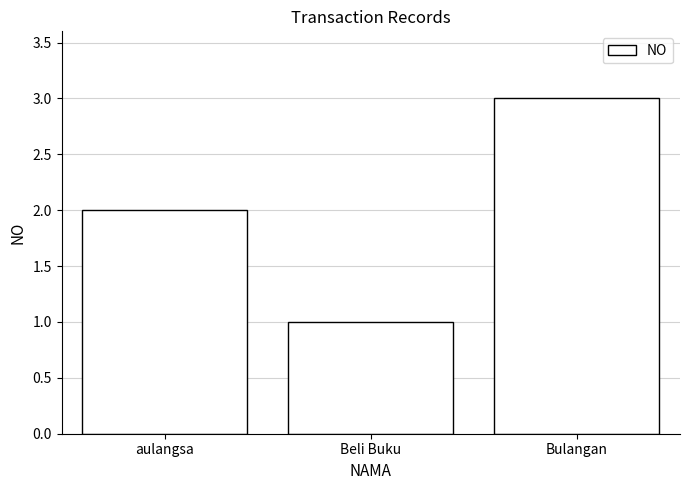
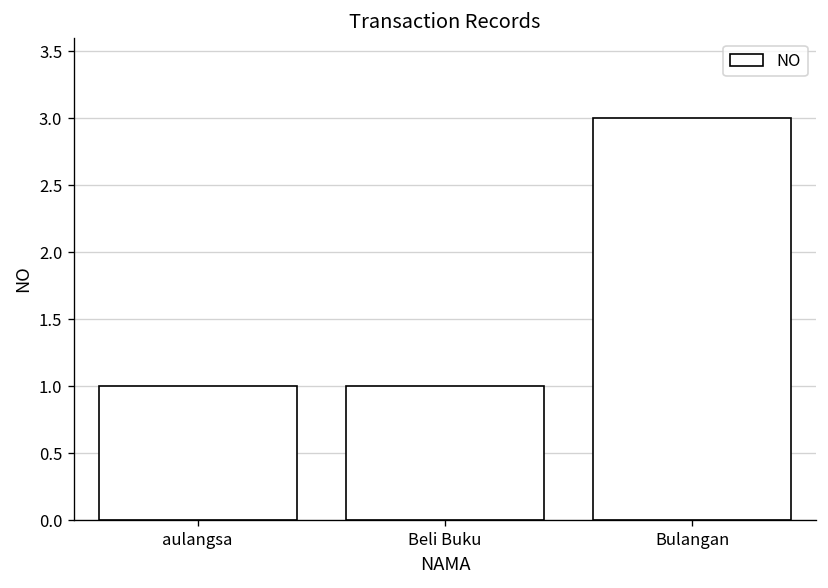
aulangsa: 2 -> 1
